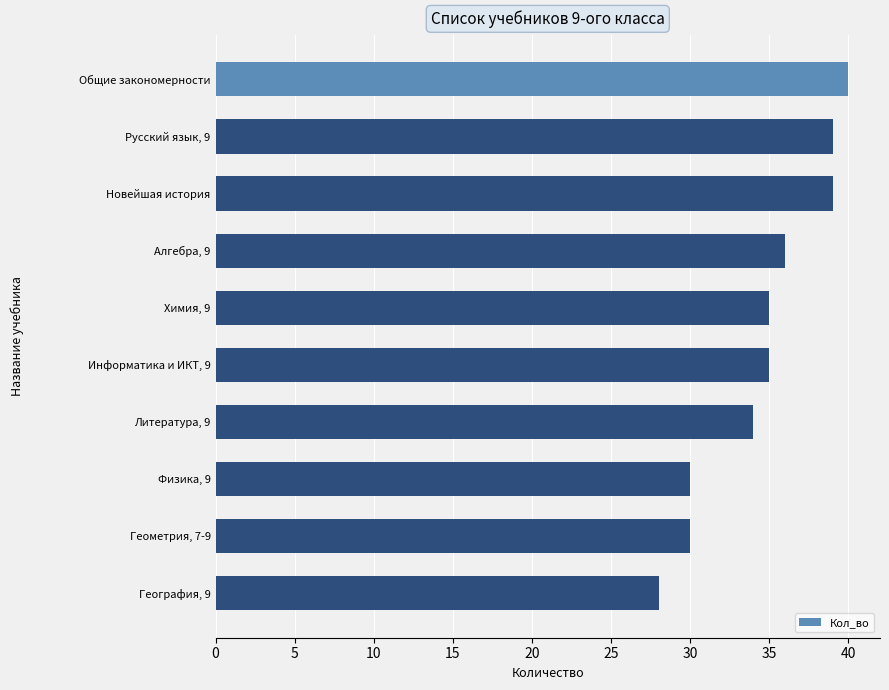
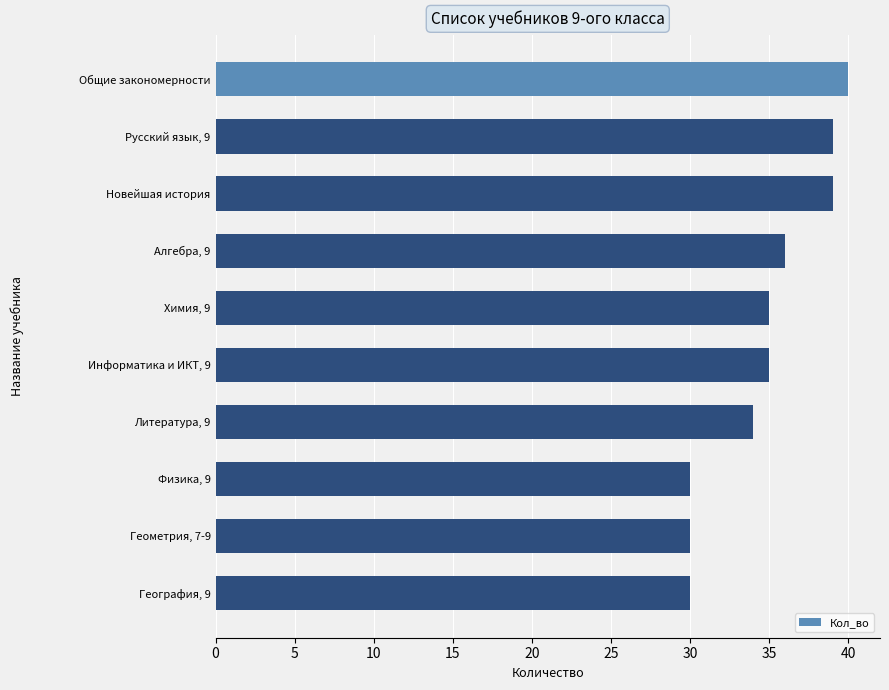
География, 9: 28 -> 30
